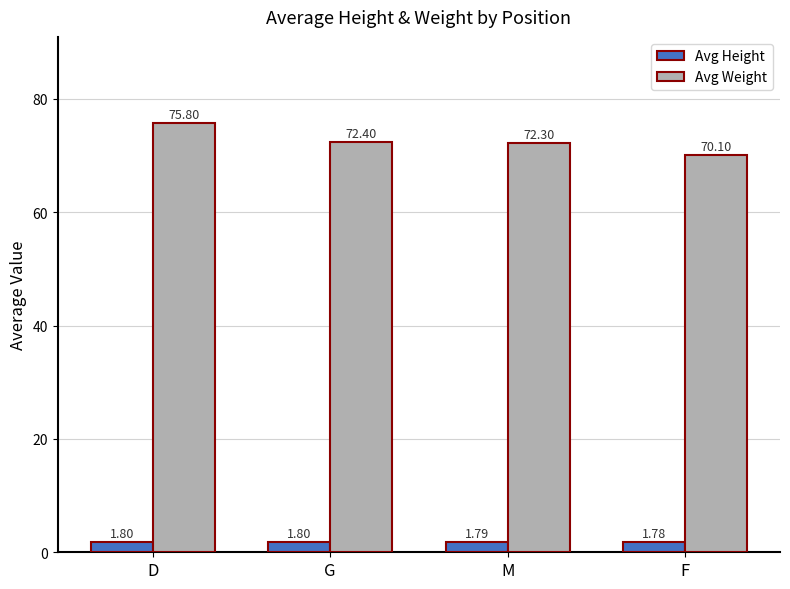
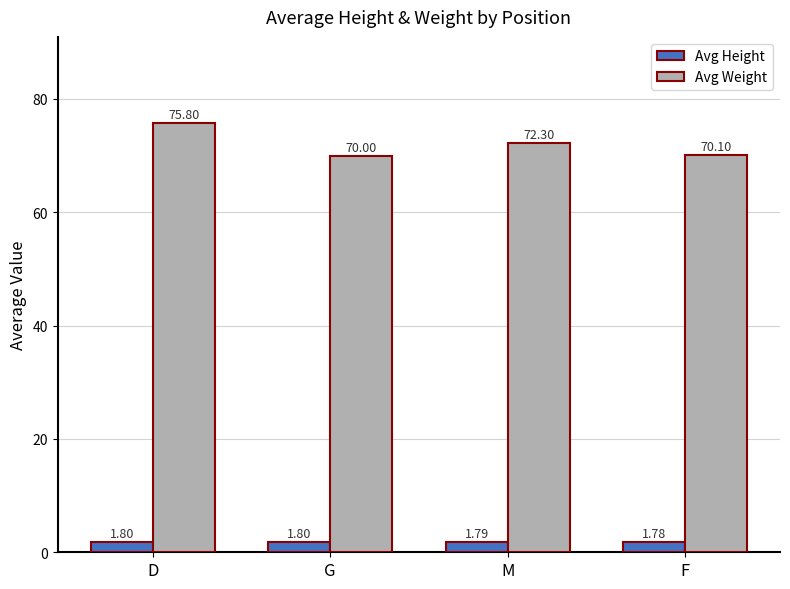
Avg Weight, G: 72.40 -> 70.00
